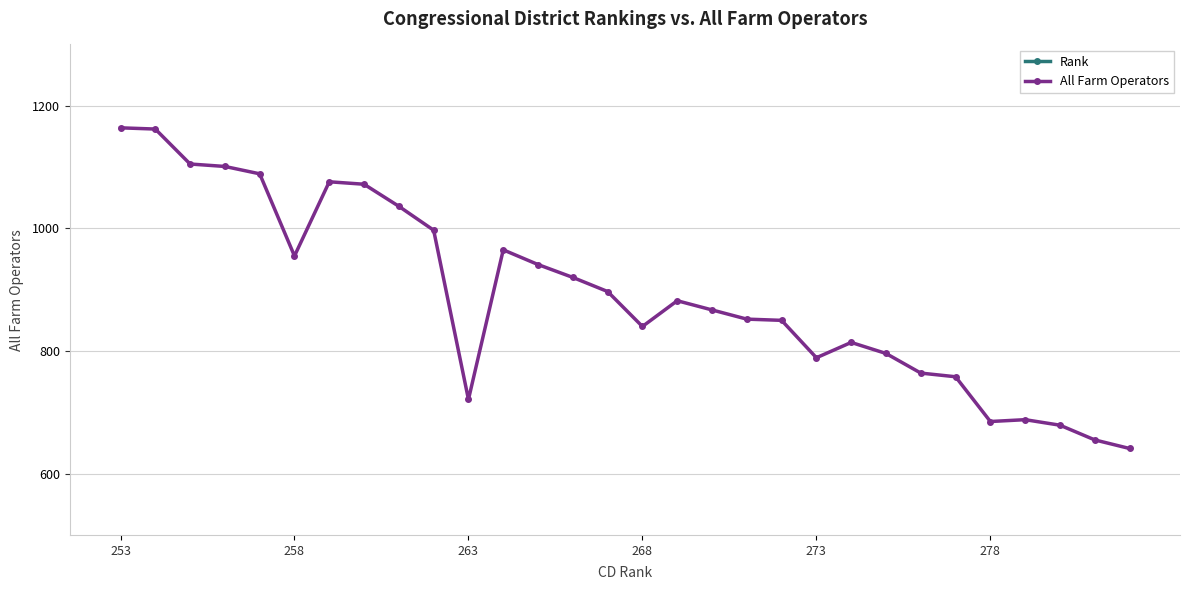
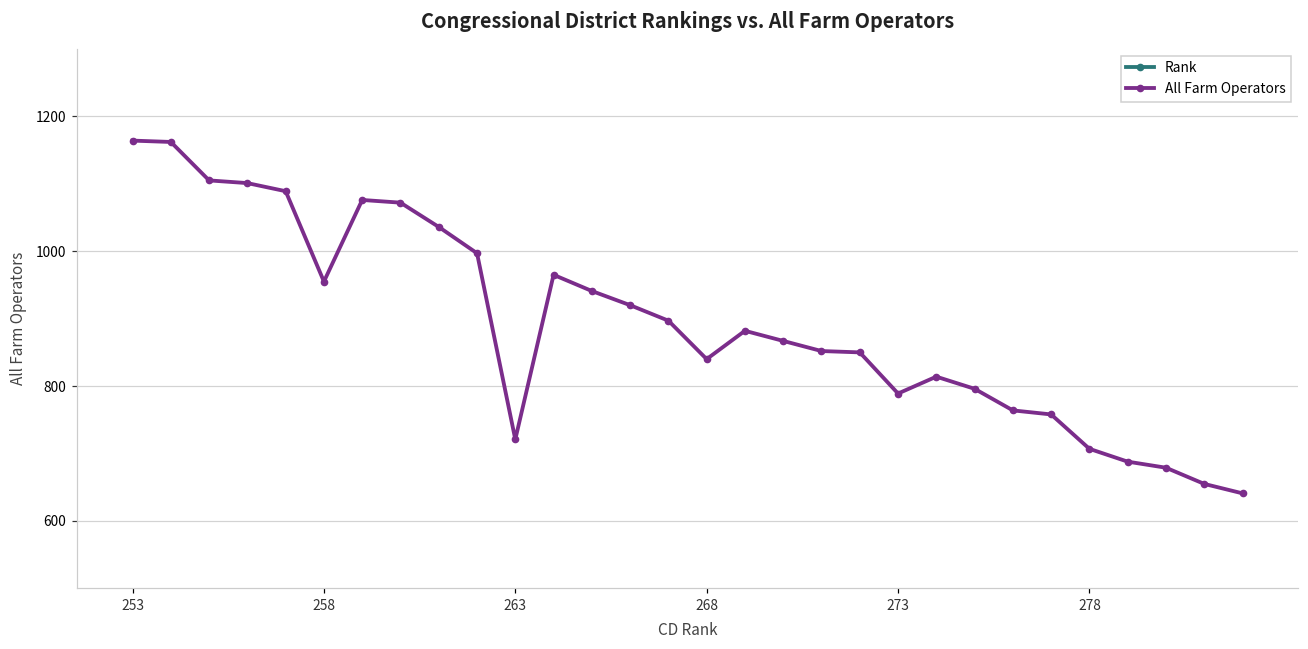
All Farm Operators, 278: 690 -> 710
